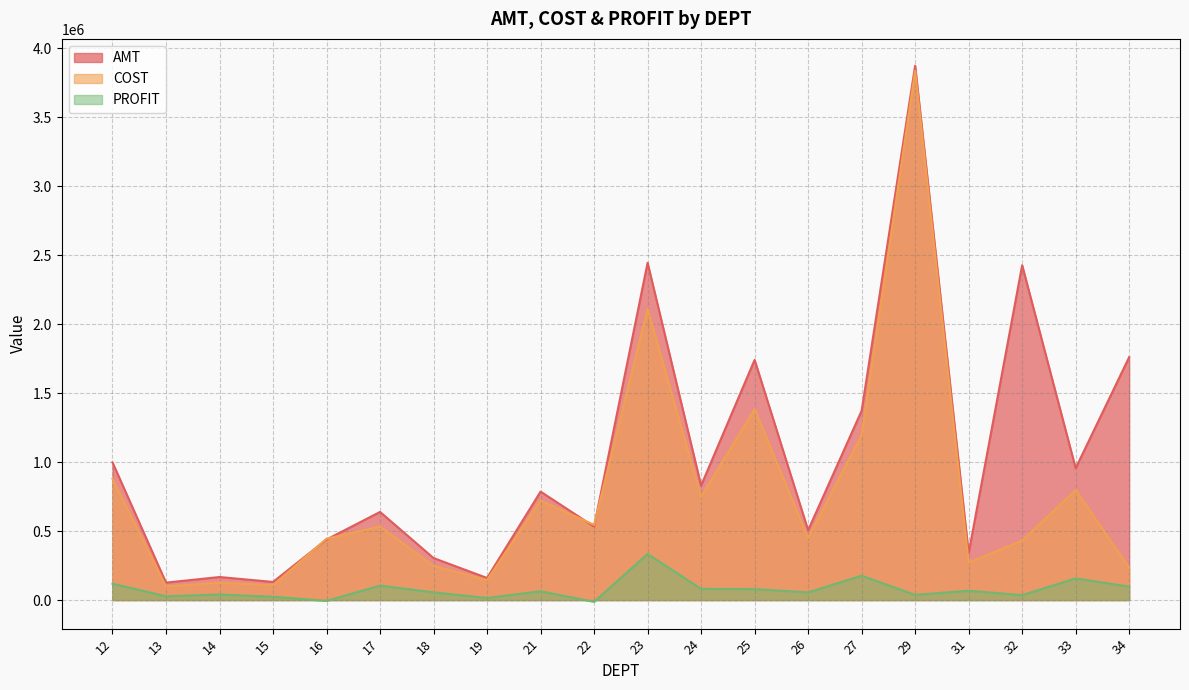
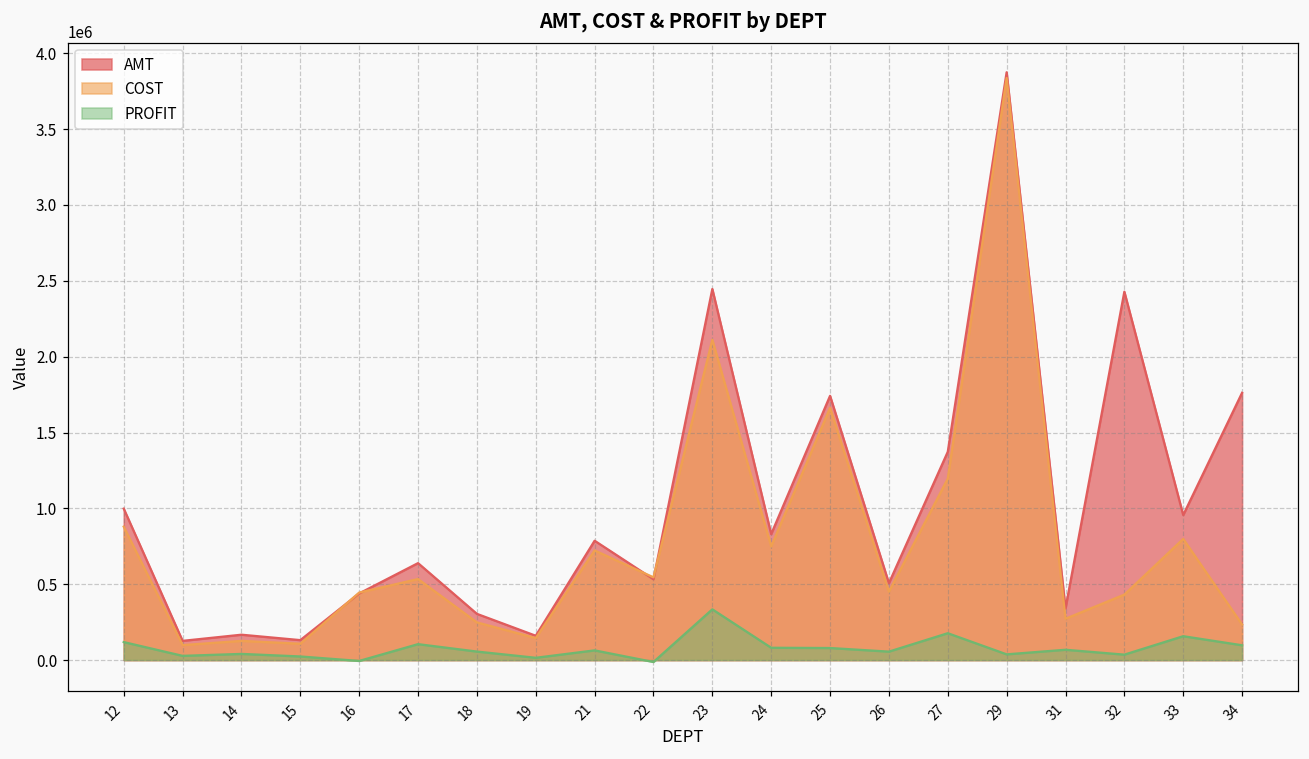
COST, 25: 1390000 -> 1660000
